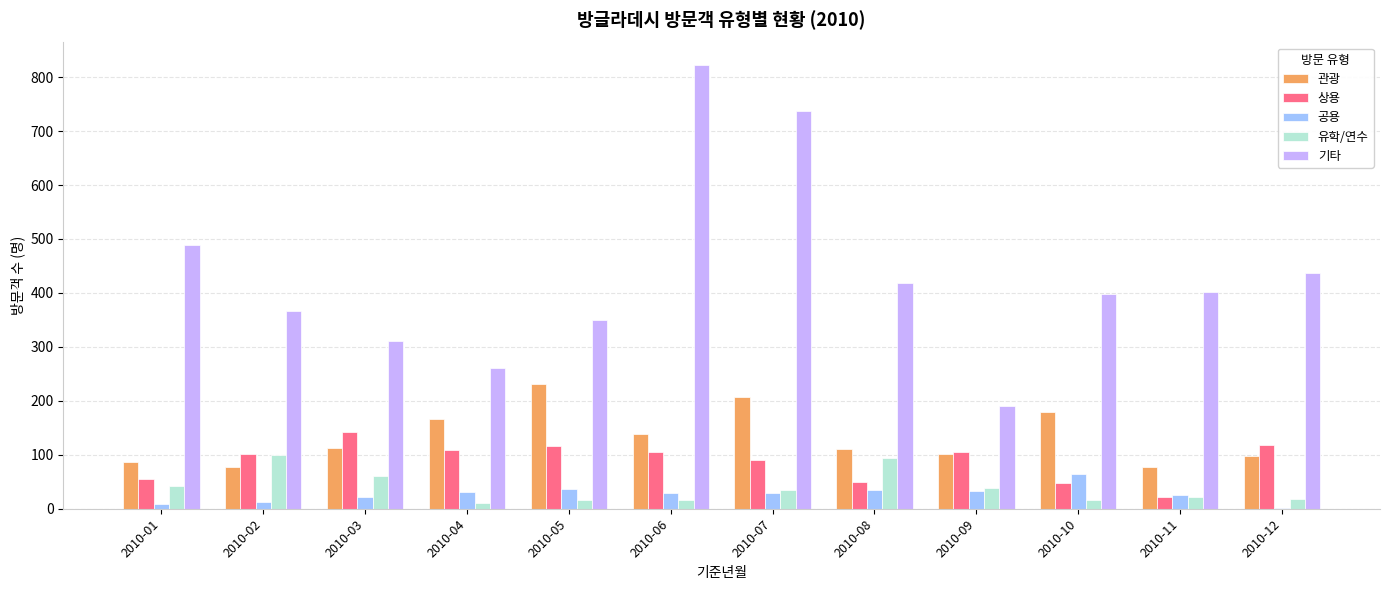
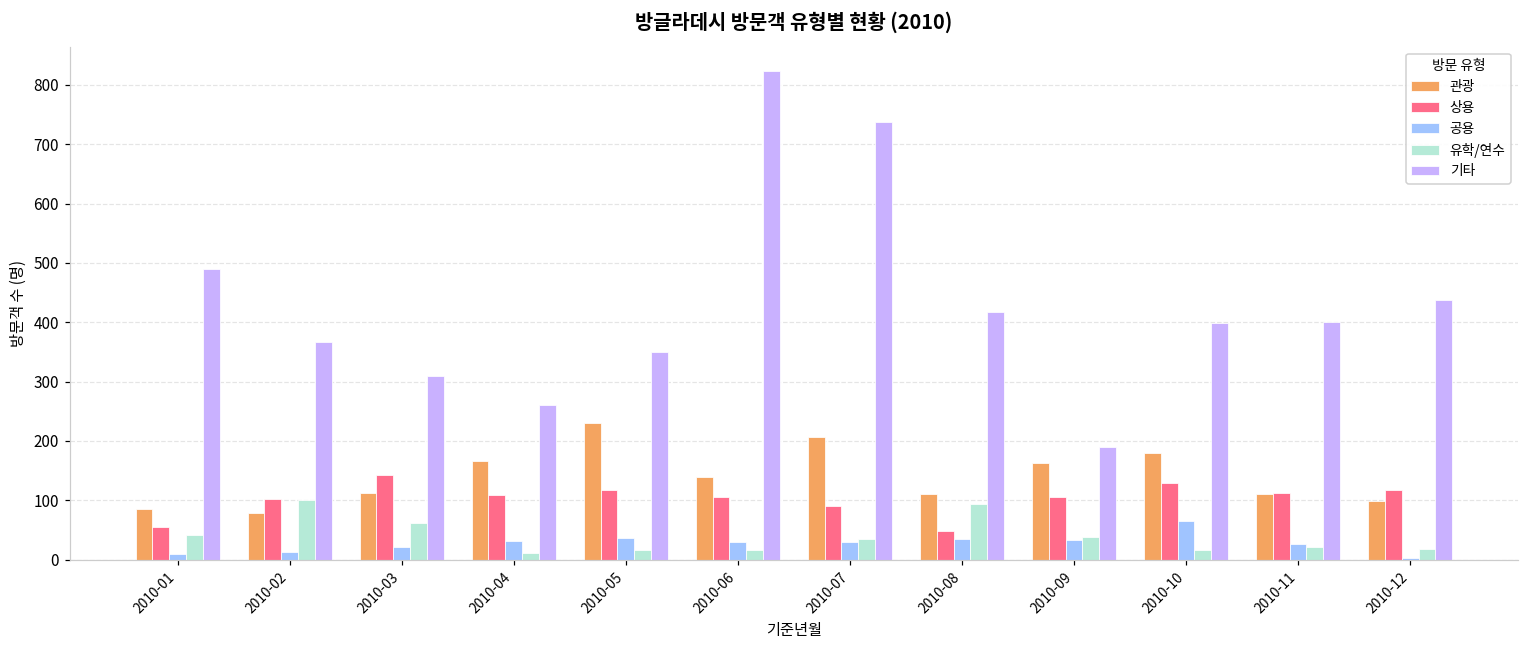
관광, 2010-09: 100 -> 160
상용, 2010-10: 50 -> 130
관광, 2010-11: 80 -> 110
상용, 2010-11: 20 -> 110
